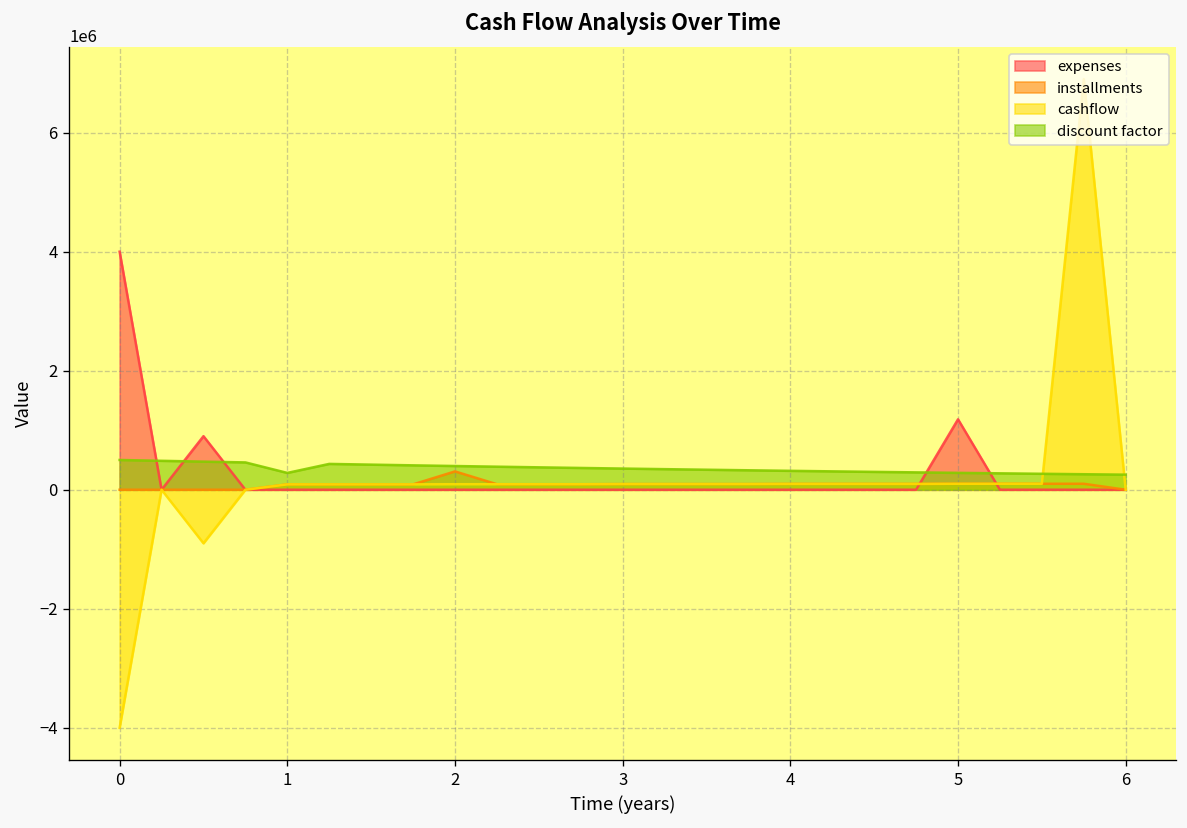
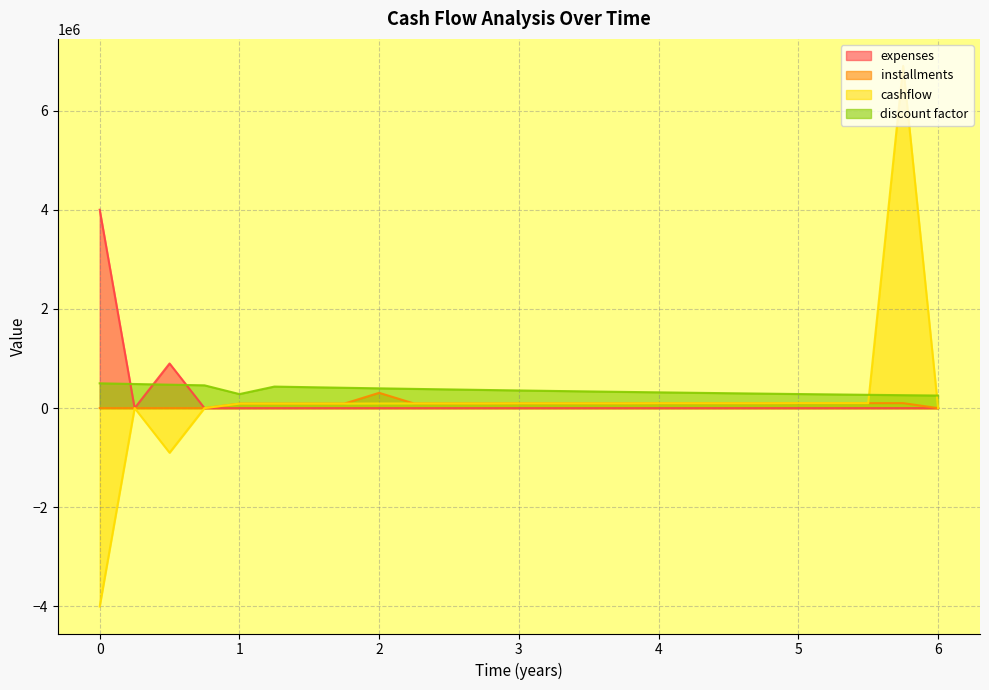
expenses, 5: 1200000 -> 0
